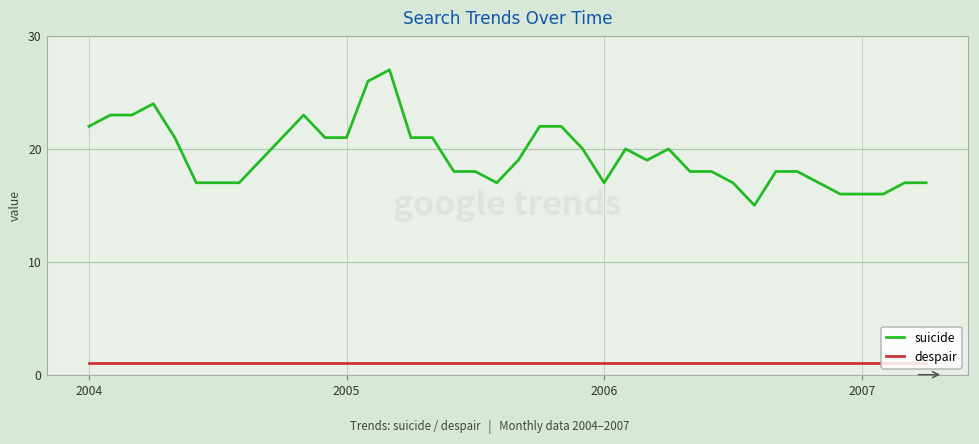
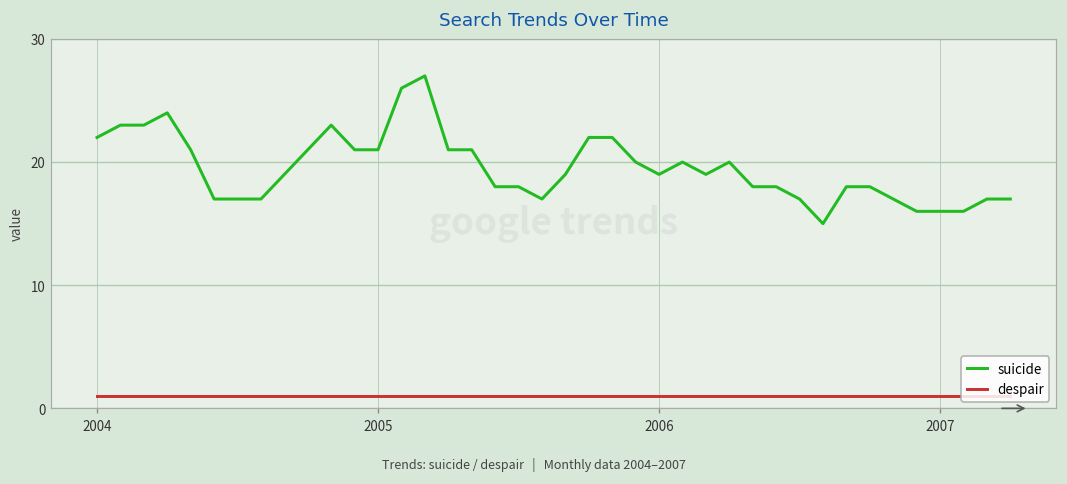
suicide, 2006: 17 -> 19
